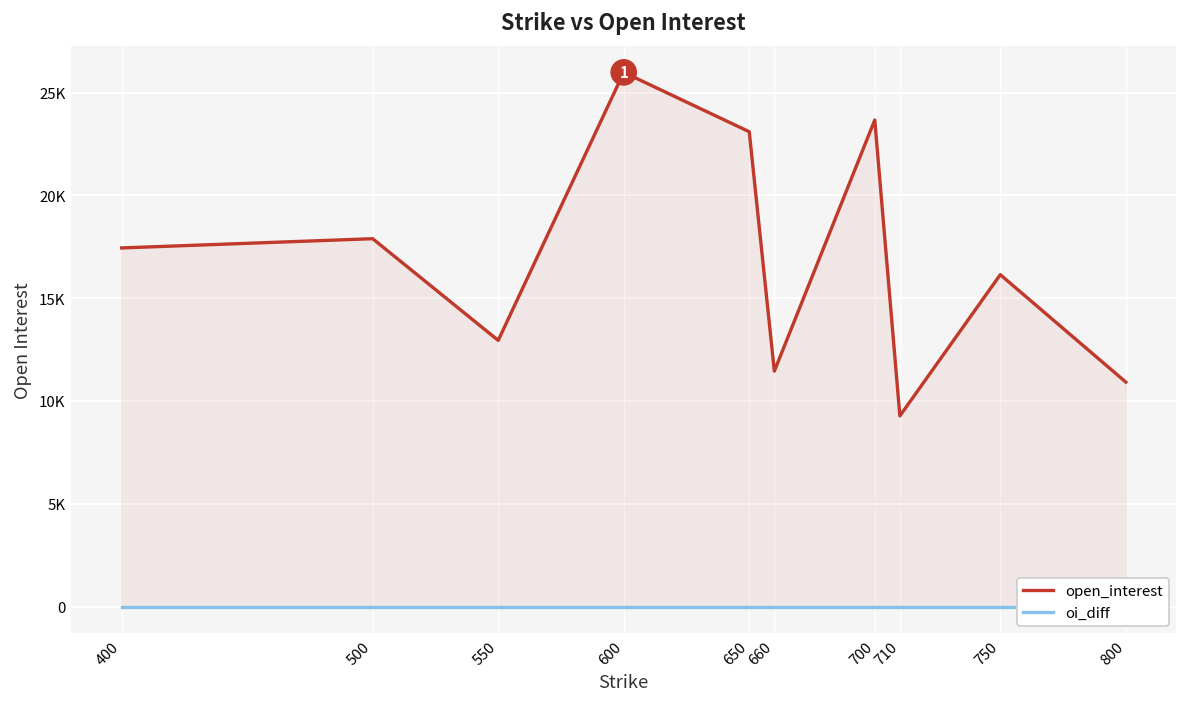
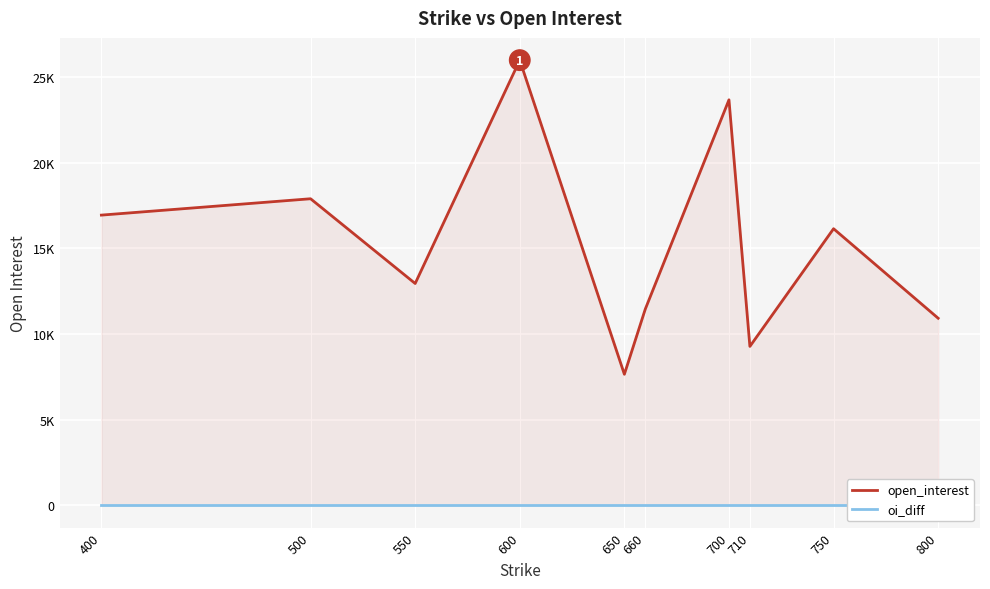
open_interest, 400: 17400 -> 16900
open_interest, 650: 23100 -> 7600
